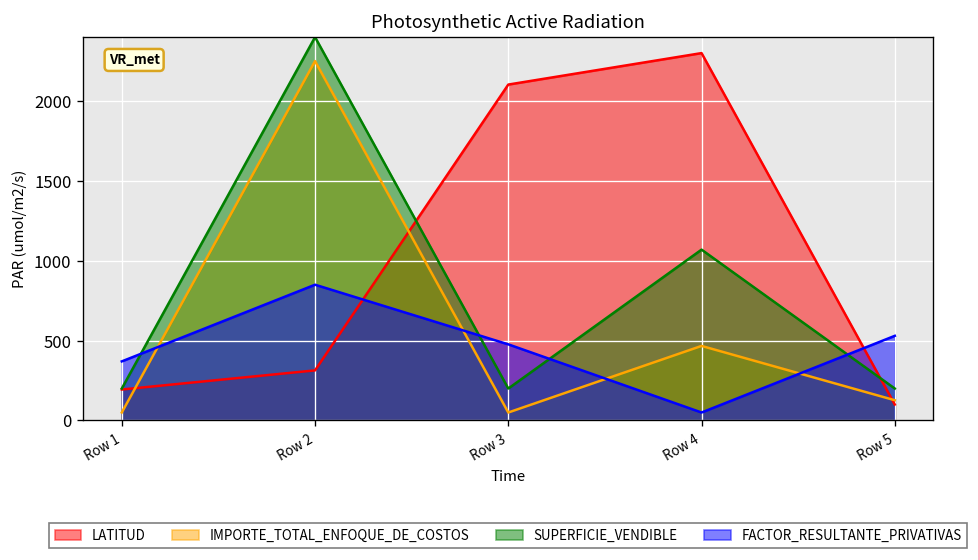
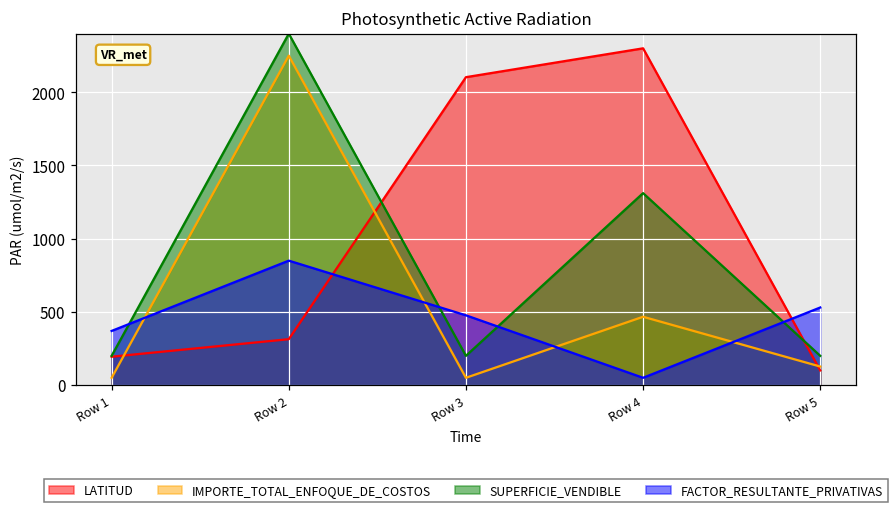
SUPERFICIE_VENDIBLE, Row 4: 1070 -> 1310
